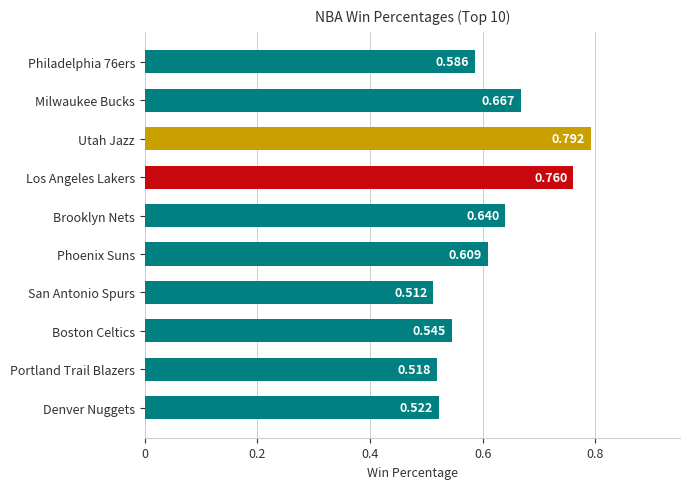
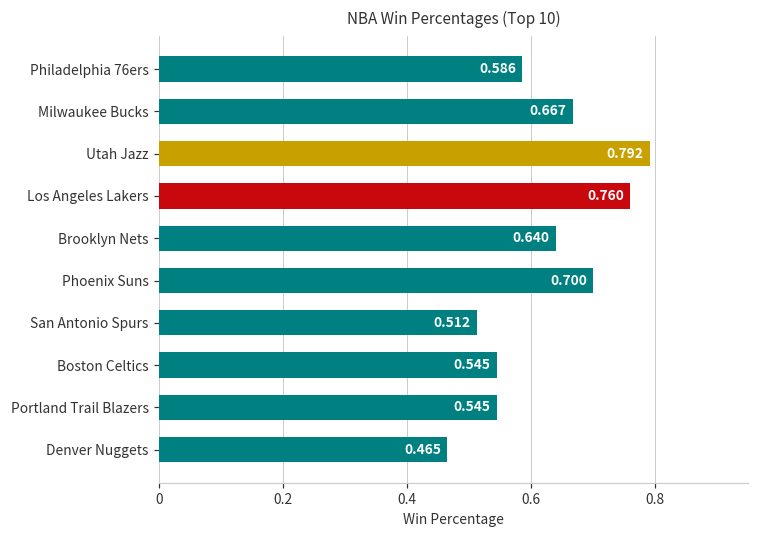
Phoenix Suns: 0.609 -> 0.700
Portland Trail Blazers: 0.518 -> 0.545
Denver Nuggets: 0.522 -> 0.465
